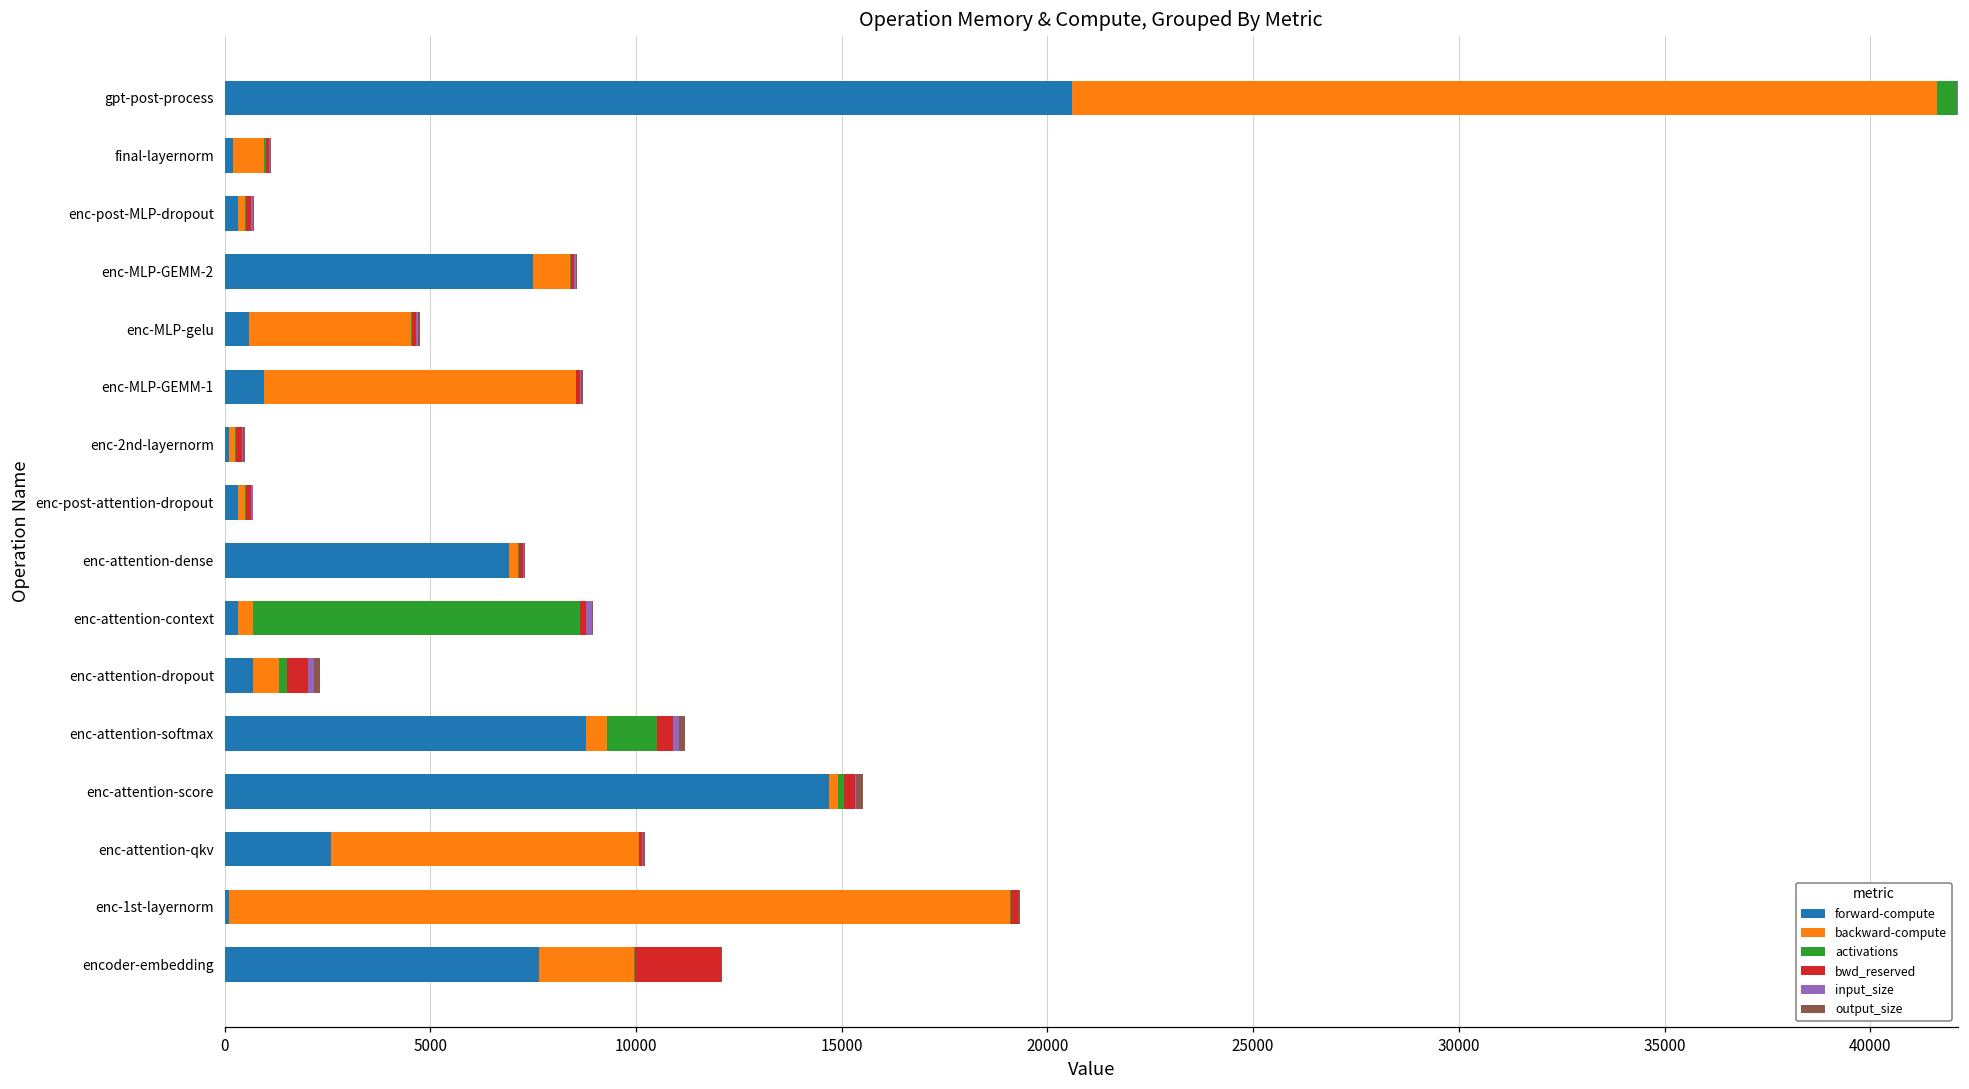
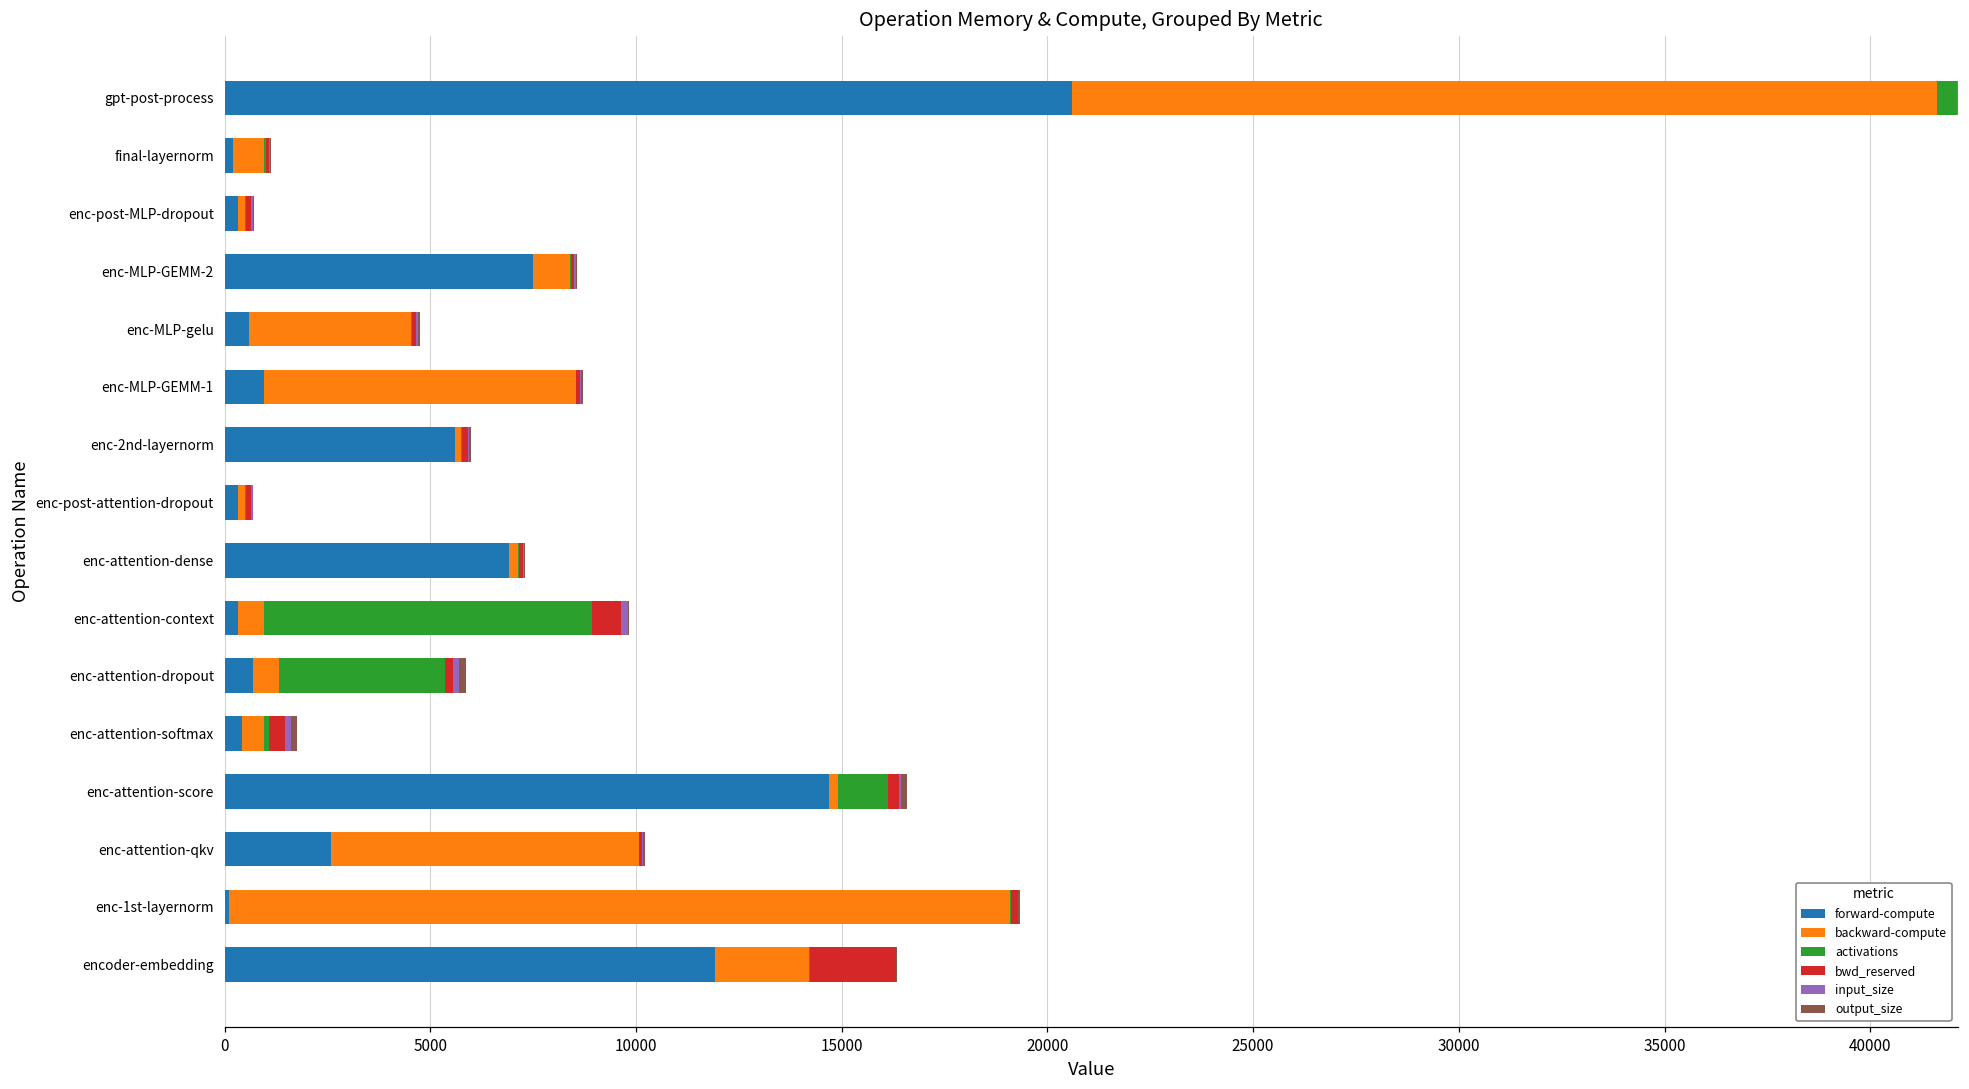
forward-compute, enc-2nd-layernorm: 100 -> 5600
backward-compute, enc-attention-context: 400 -> 600
bwd_reserved, enc-attention-context: 100 -> 700
activations, enc-attention-dropout: 200 -> 4100
bwd_reserved, enc-attention-dropout: 500 -> 200
forward-compute, enc-attention-softmax: 8800 -> 400
activations, enc-attention-softmax: 1200 -> 100
activations, enc-attention-score: 100 -> 1200
forward-compute, encoder-embedding: 7700 -> 11900
